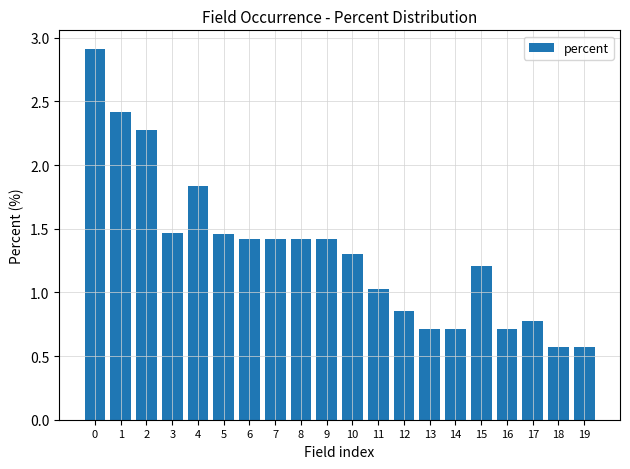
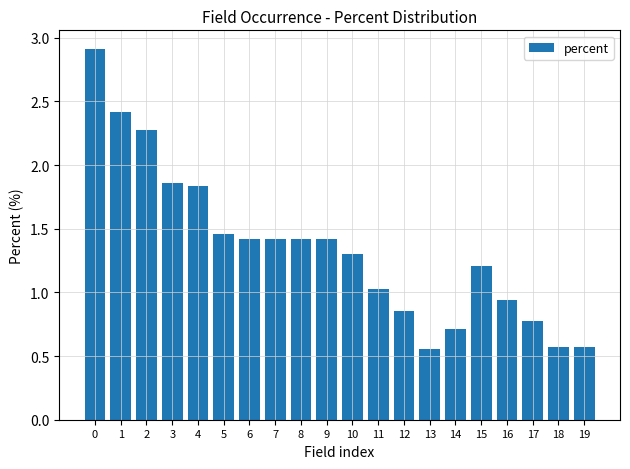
3: 1.47 -> 1.86
13: 0.71 -> 0.55
16: 0.71 -> 0.94
